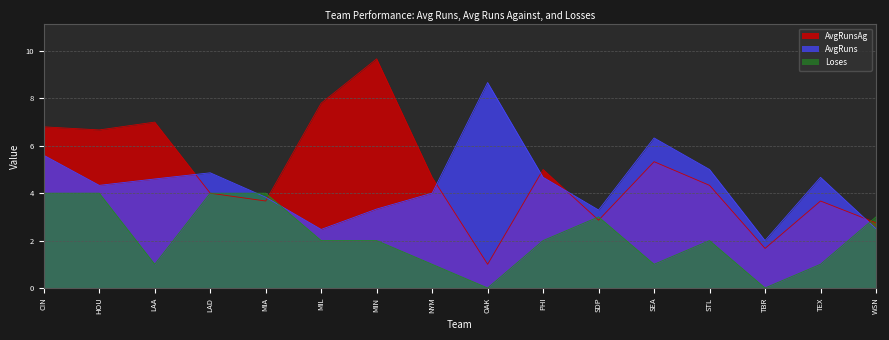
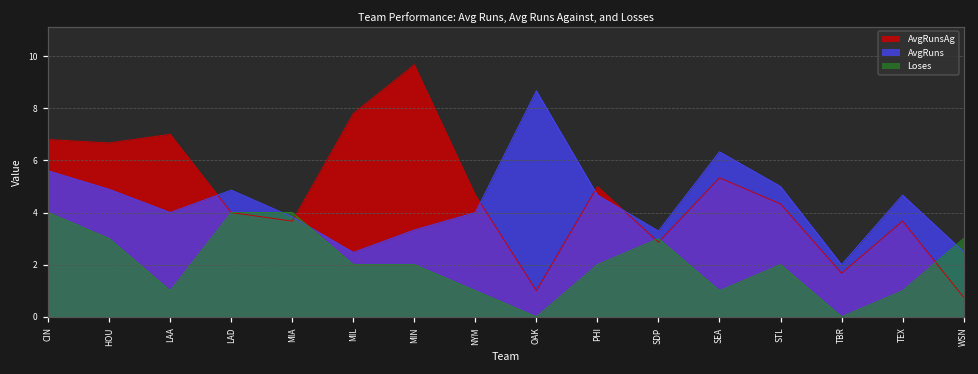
AvgRuns, HOU: 4.3 -> 4.9
Loses, HOU: 4 -> 3
AvgRuns, LAA: 4.6 -> 4.0
AvgRunsAg, WSN: 2.8 -> 0.8
